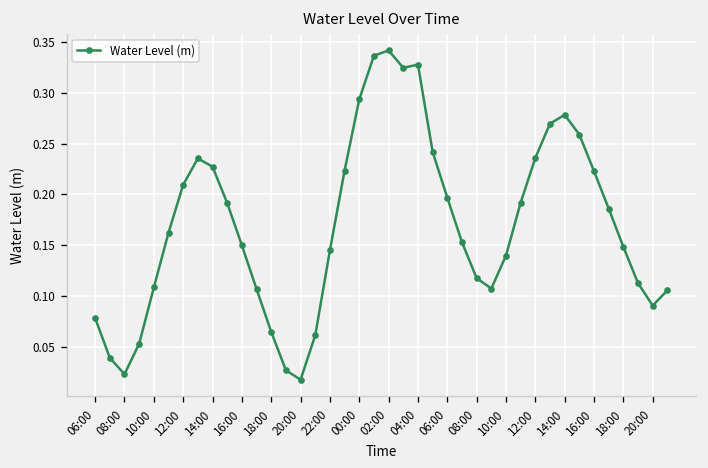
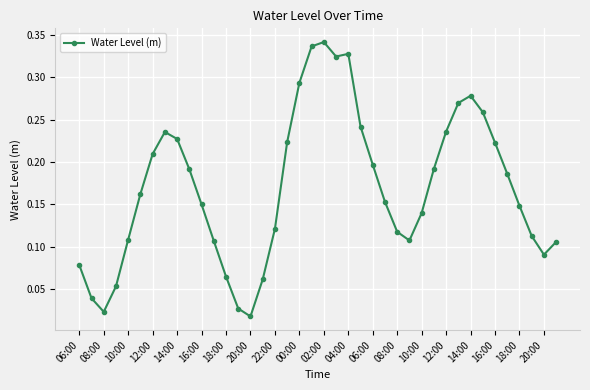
22:00: 0.14 -> 0.12
